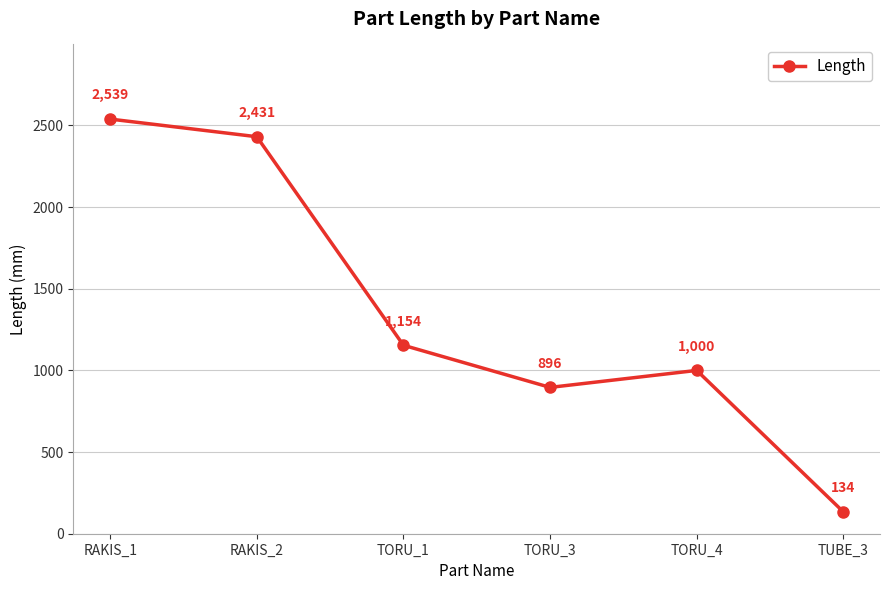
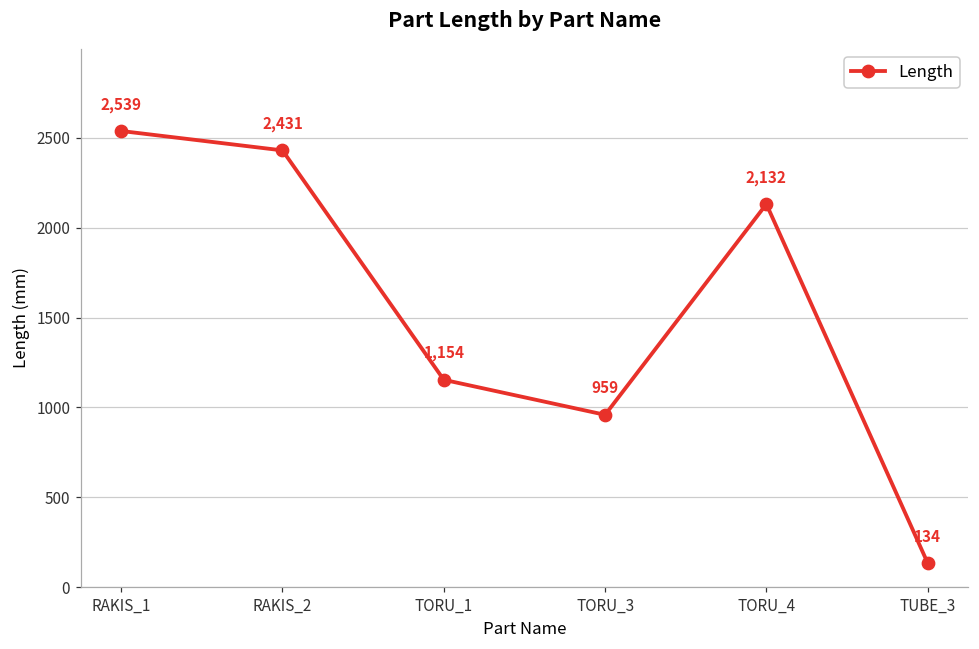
TORU_3: 896 -> 959
TORU_4: 1,000 -> 2,132
